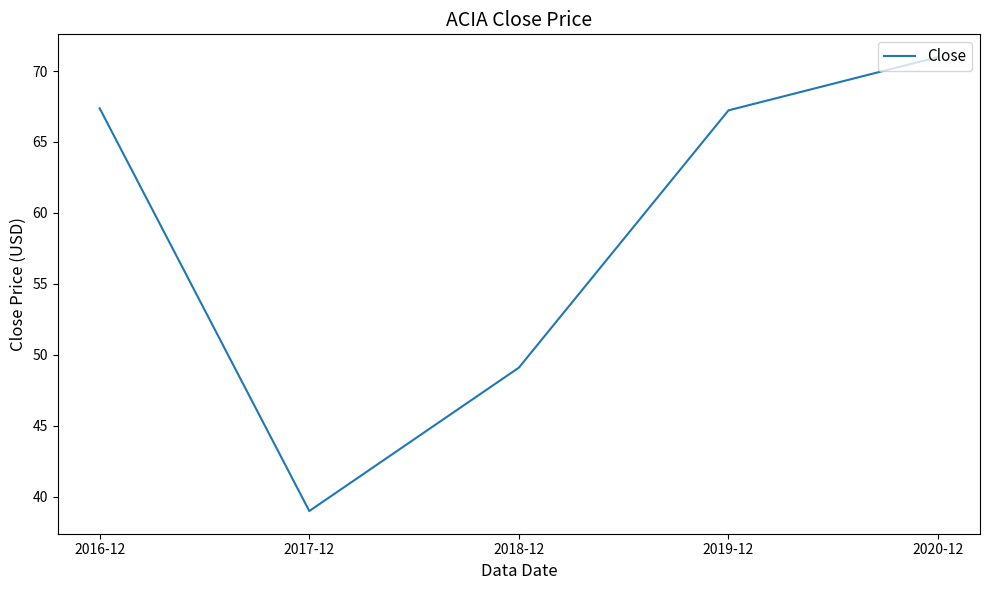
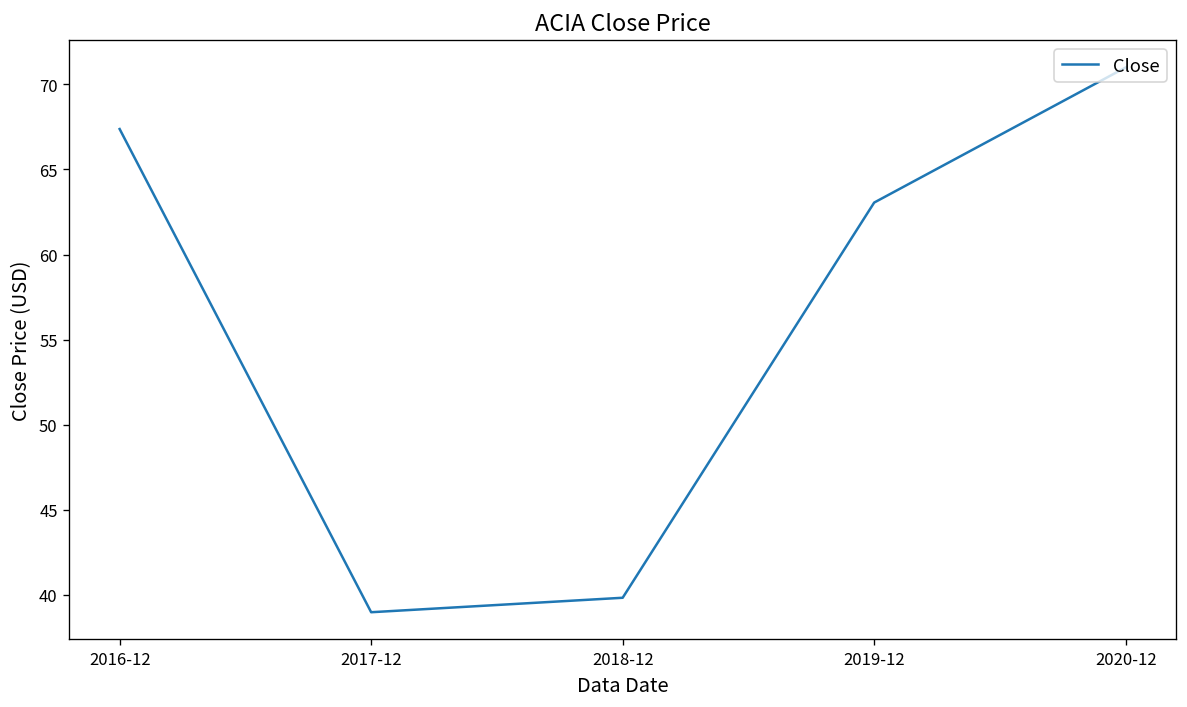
2018-12: 49.1 -> 39.8
2019-12: 67.2 -> 63.1
